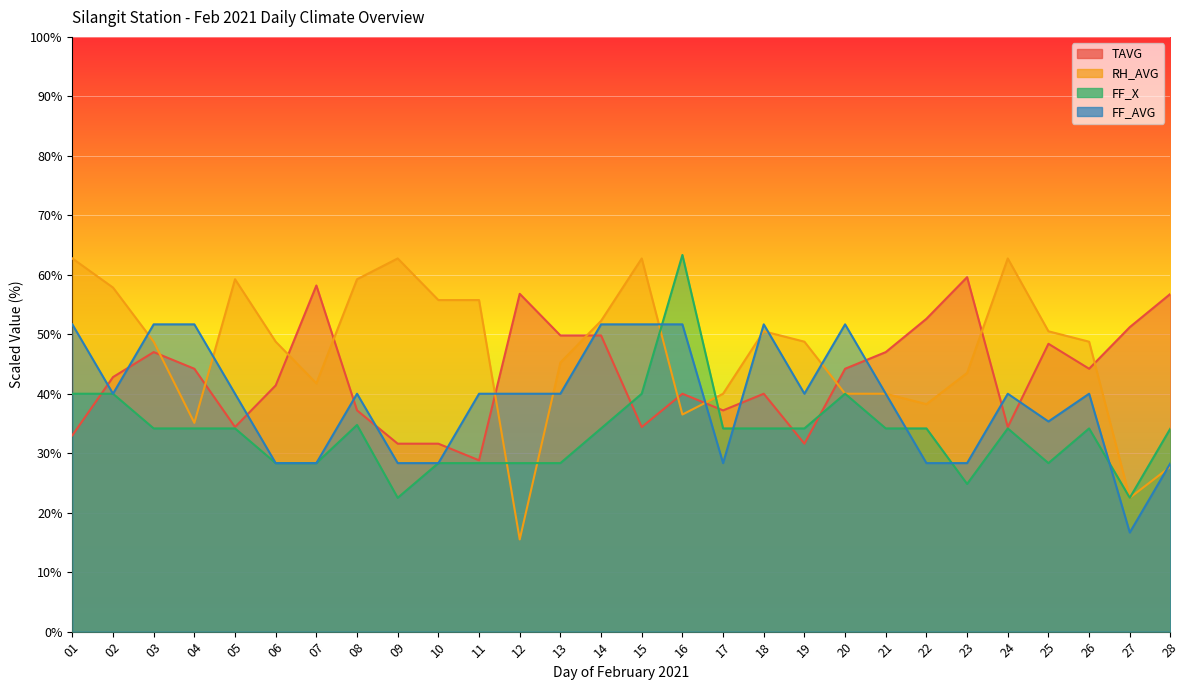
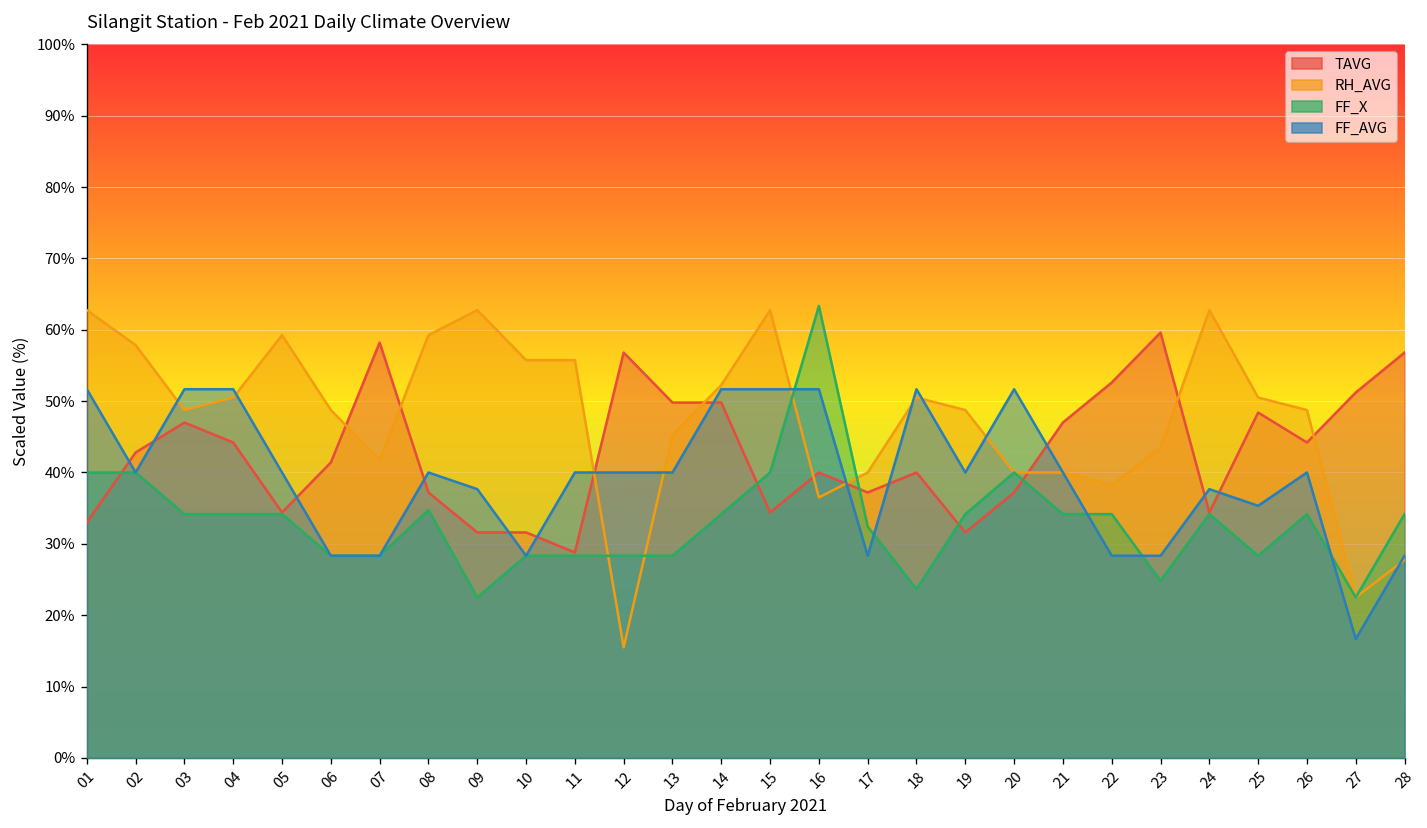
RH_AVG, 04: 35% -> 51%
FF_AVG, 09: 28% -> 38%
FF_X, 17: 34% -> 32%
FF_X, 18: 34% -> 24%
TAVG, 20: 44% -> 37%
FF_AVG, 24: 40% -> 38%
